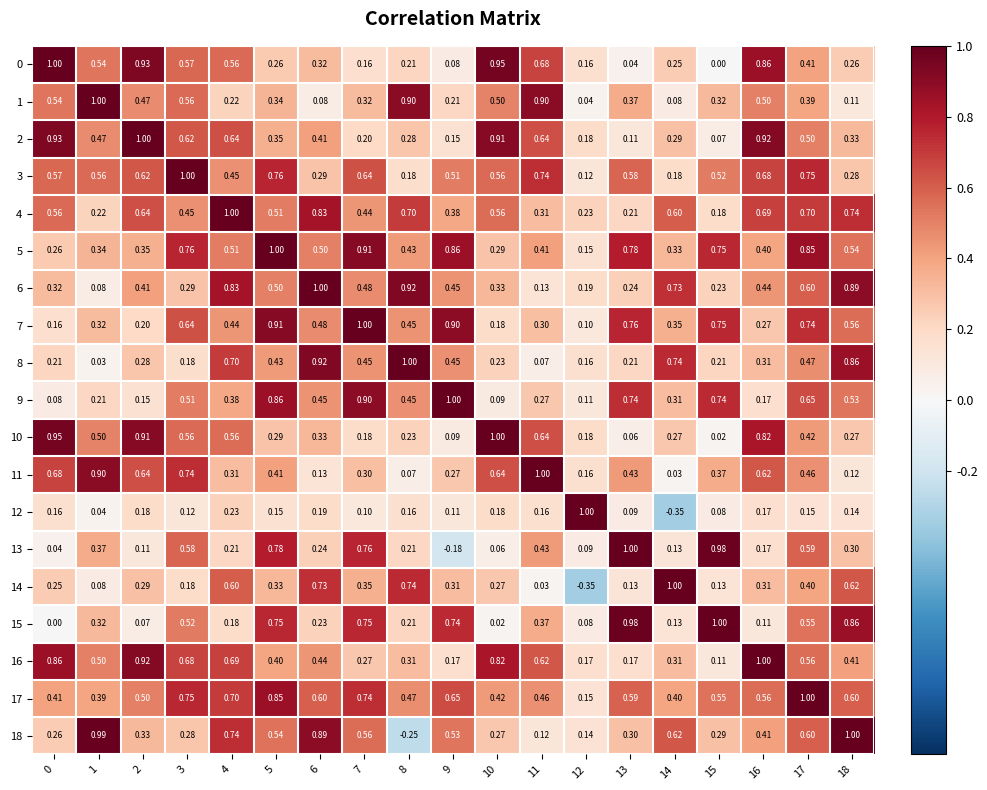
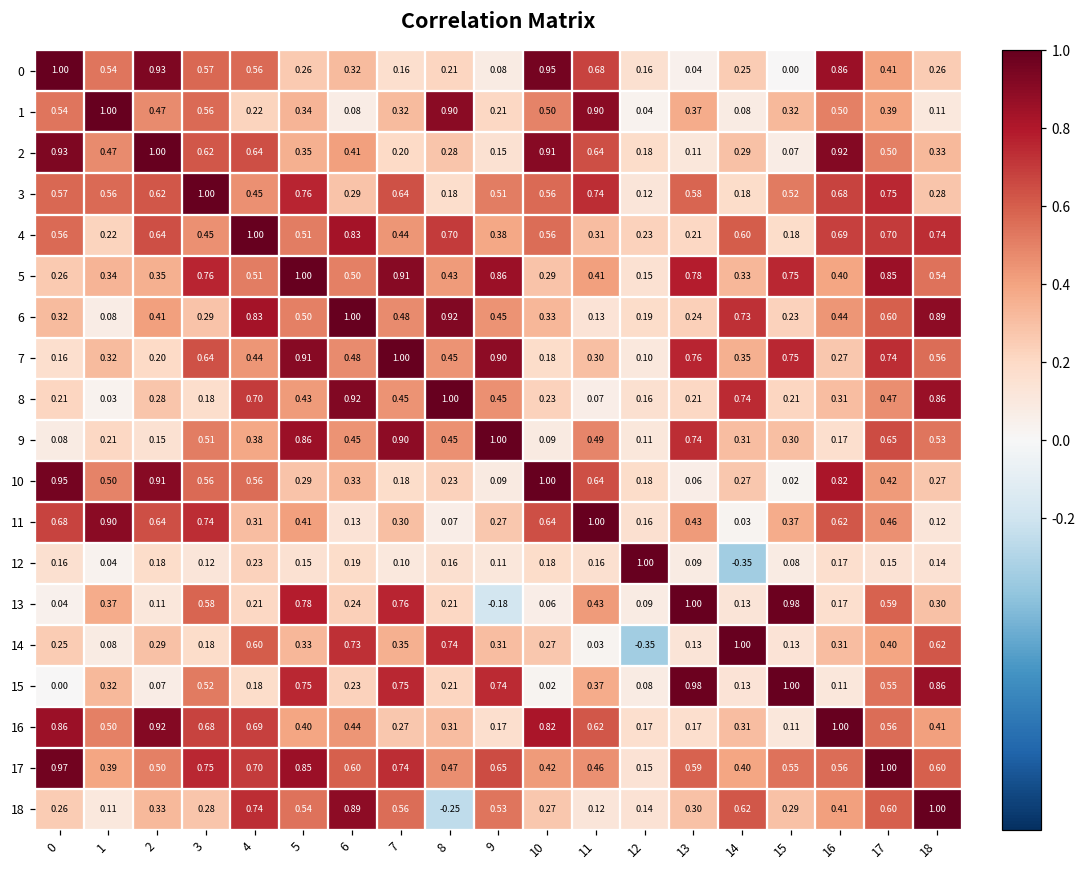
9, 11: 0.27 -> 0.49
9, 15: 0.74 -> 0.30
17, 0: 0.41 -> 0.97
18, 1: 0.99 -> 0.11
